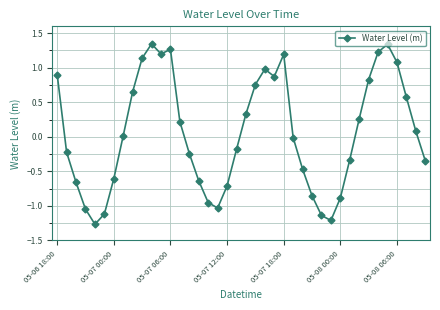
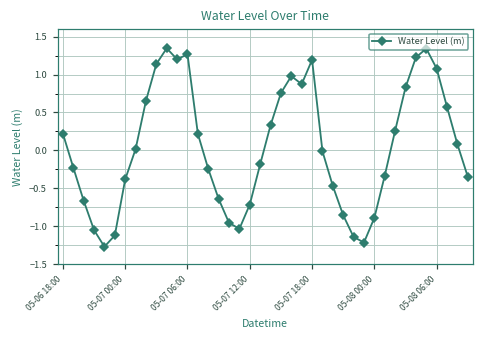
05-06 18:00: 0.9 -> 0.2
05-07 00:00: -0.6 -> -0.4
